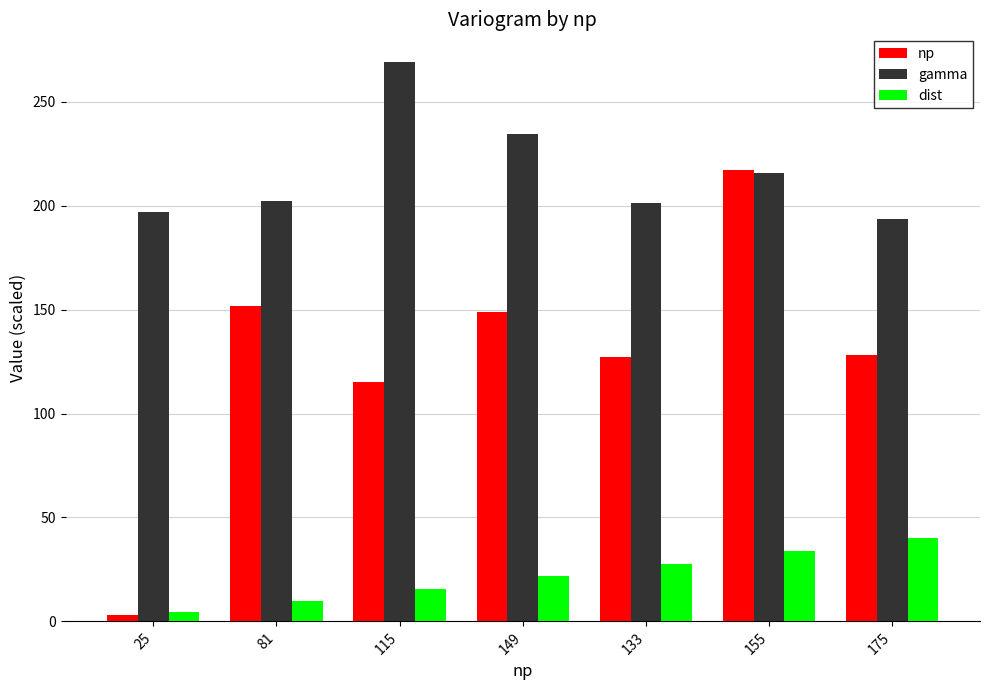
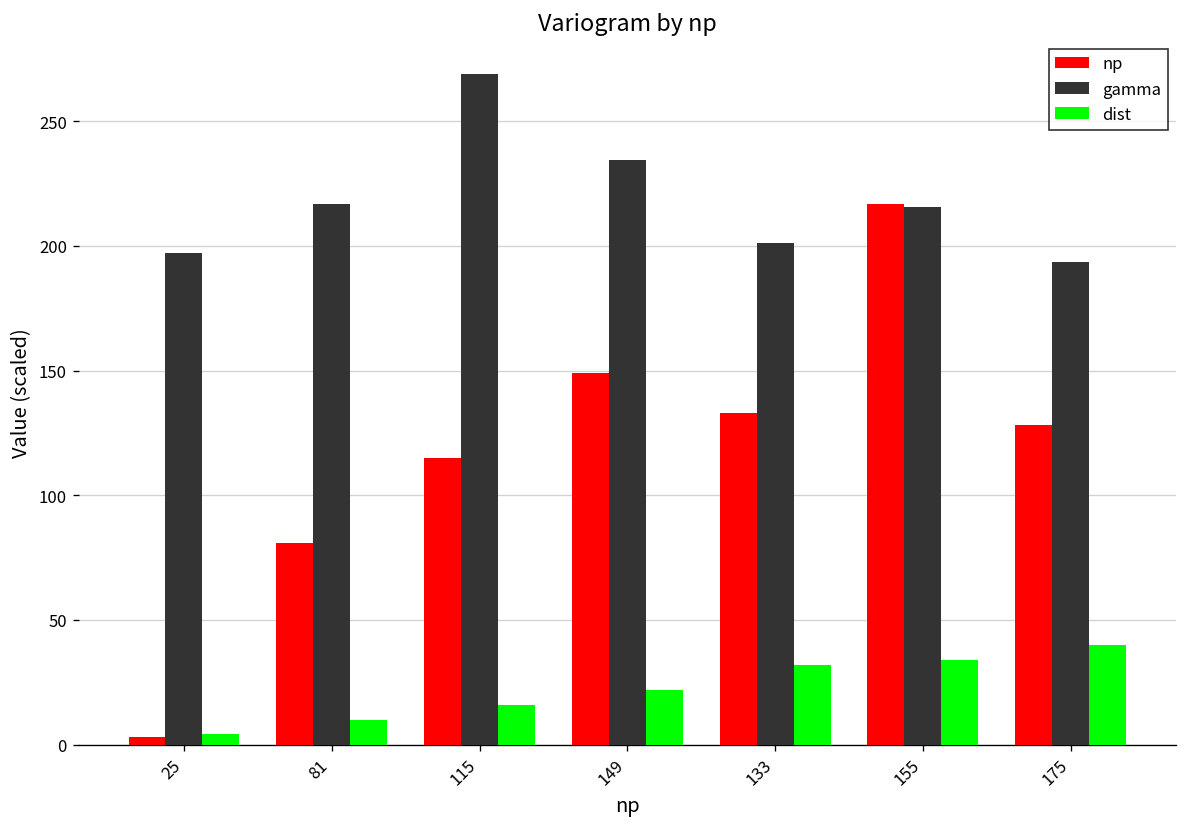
np, 81: 152 -> 81
gamma, 81: 202 -> 217
np, 133: 127 -> 133
dist, 133: 28 -> 32
